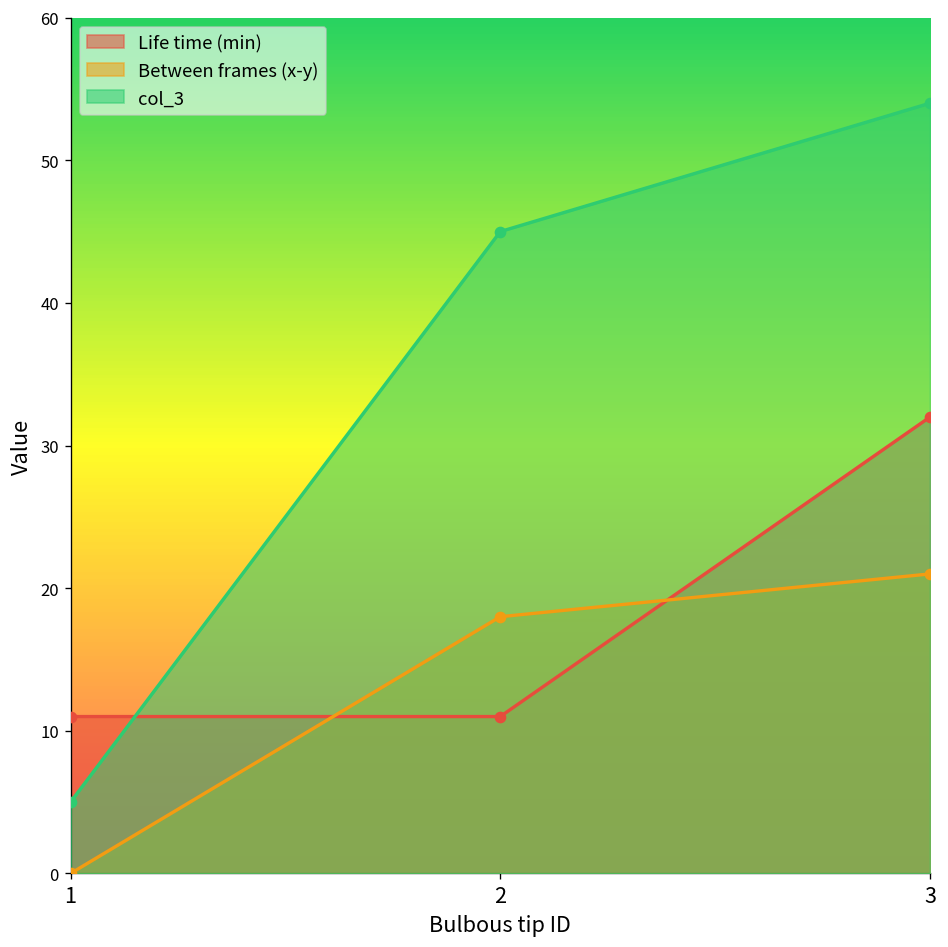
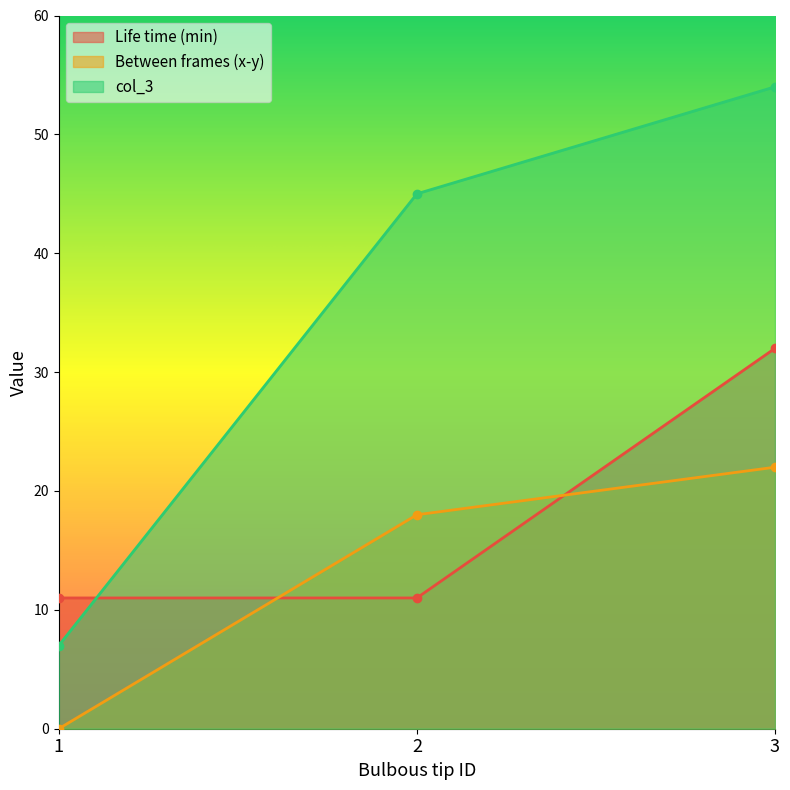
col_3, 1: 5 -> 7
Between frames (x-y), 3: 21 -> 22
